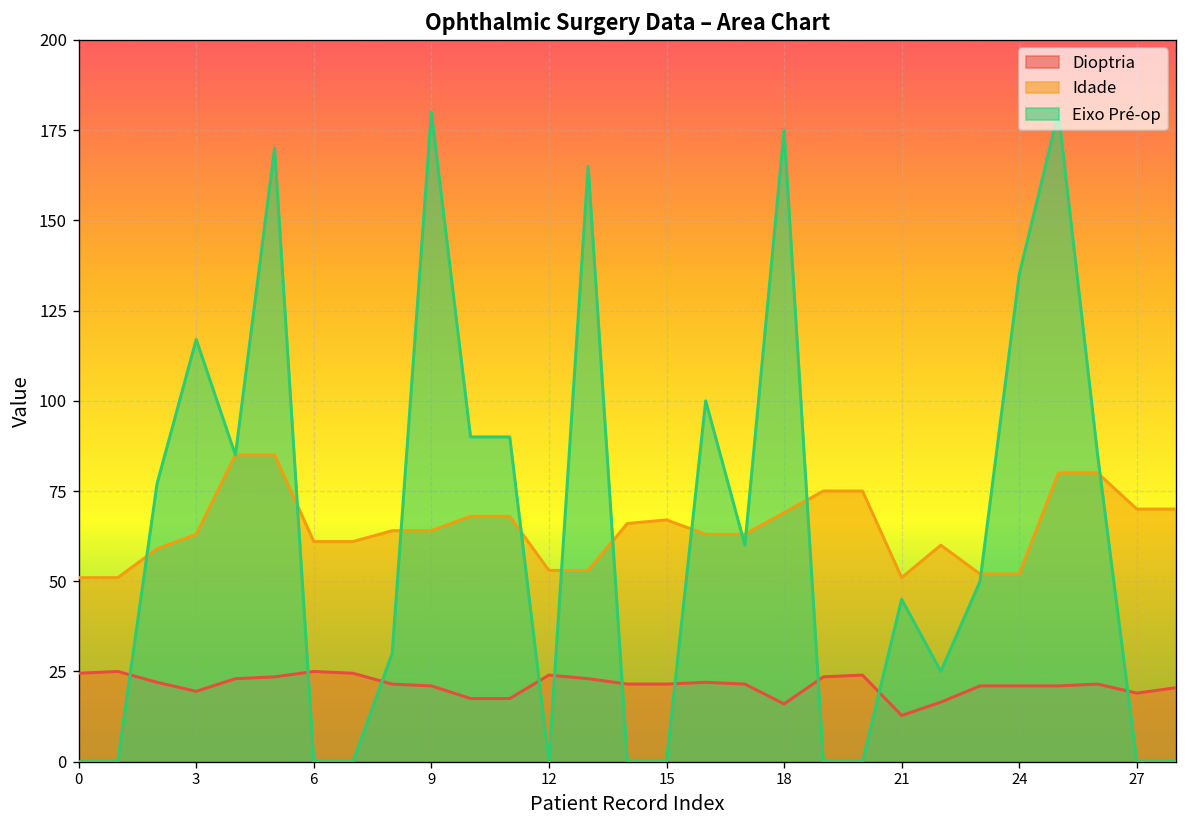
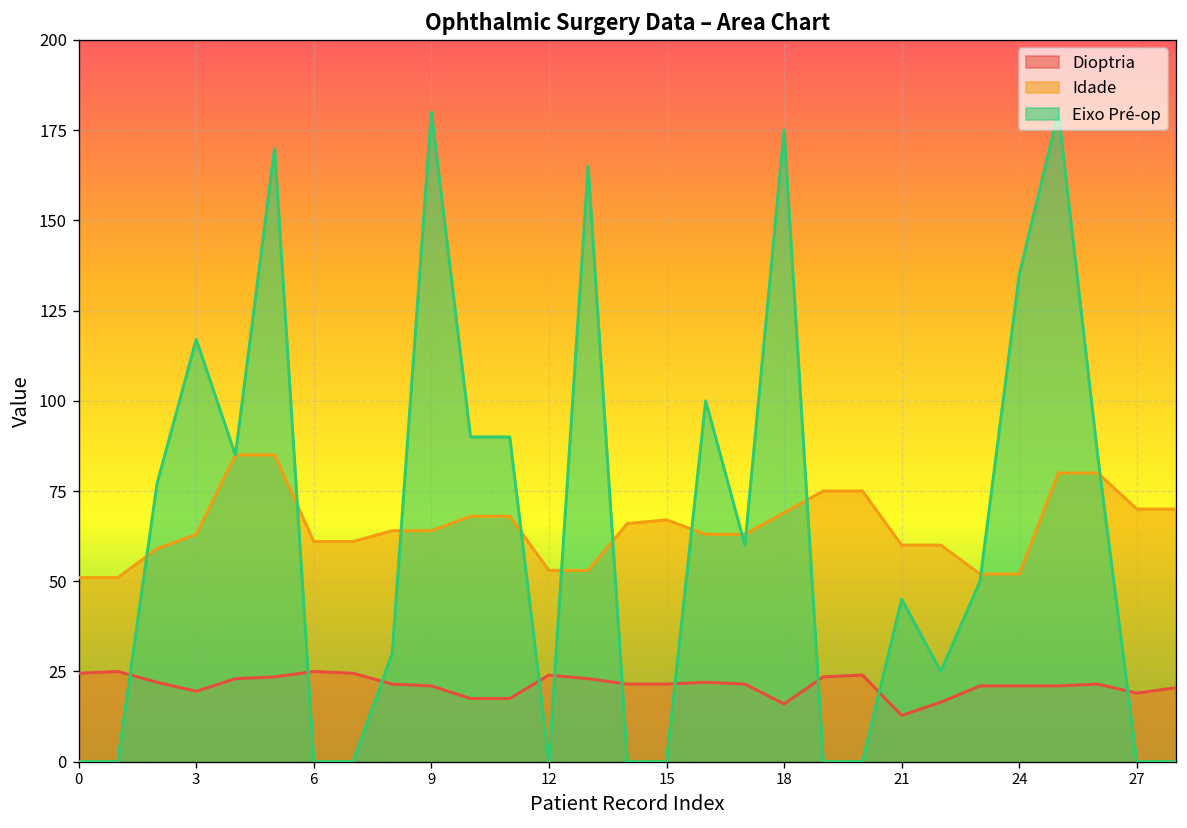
Idade, 21: 51 -> 60
